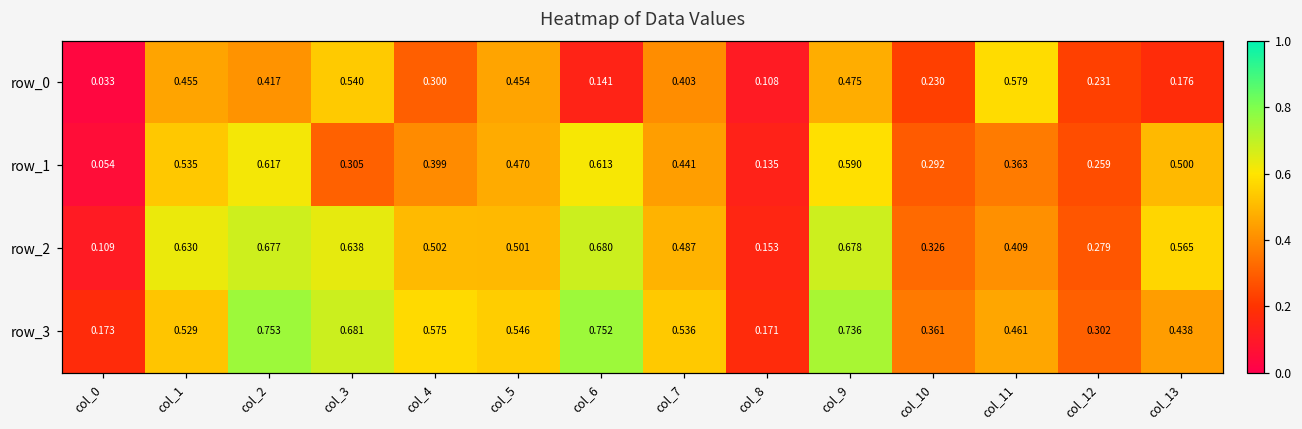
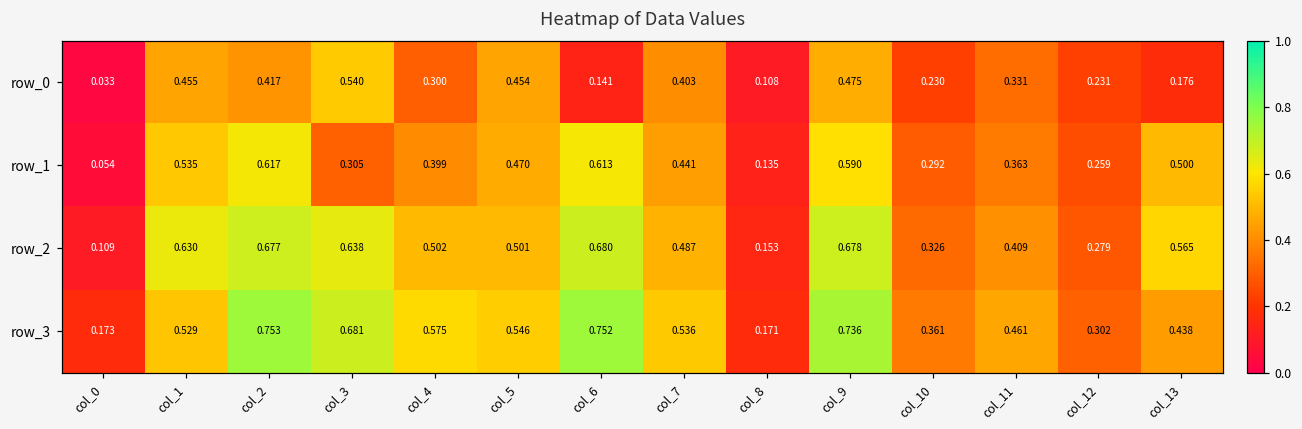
row_0, col_11: 0.579 -> 0.331
